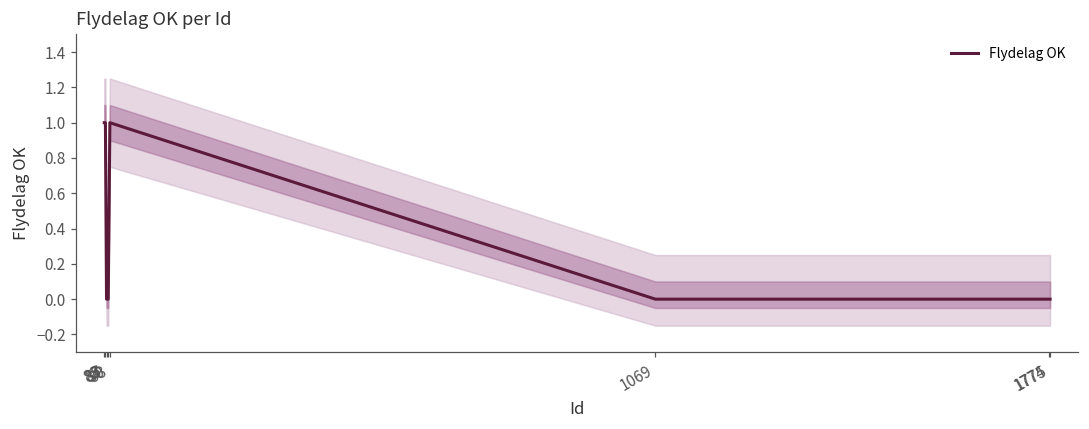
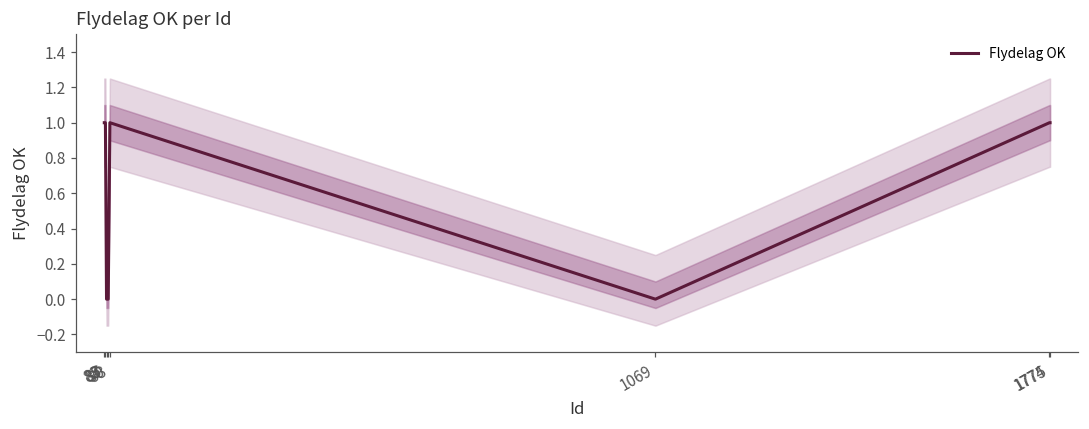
Flydelag OK, 1774: 0 -> 1
Flydelag OK, 1775: 0 -> 1
